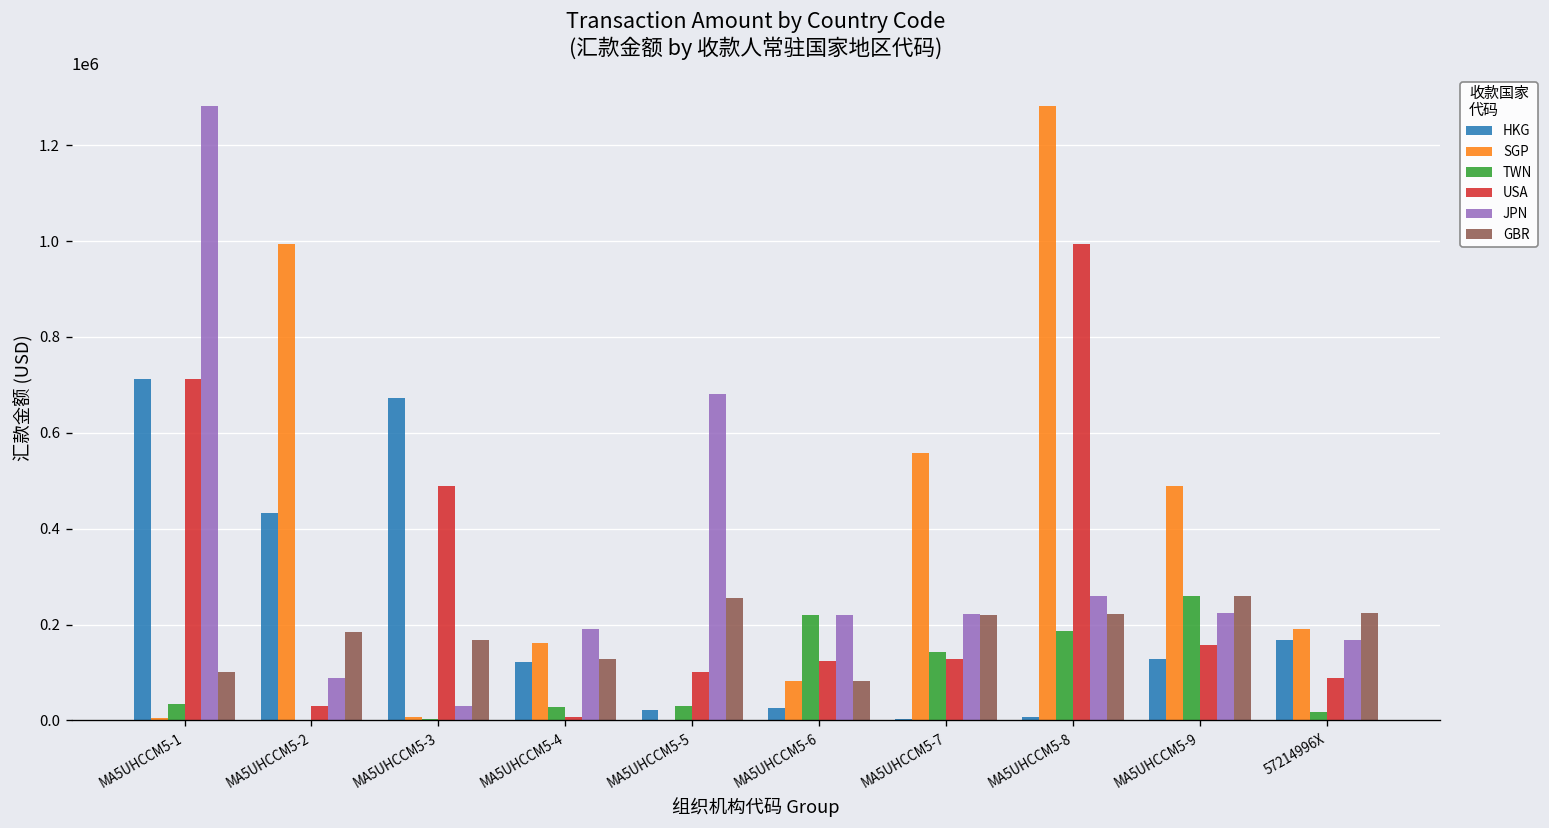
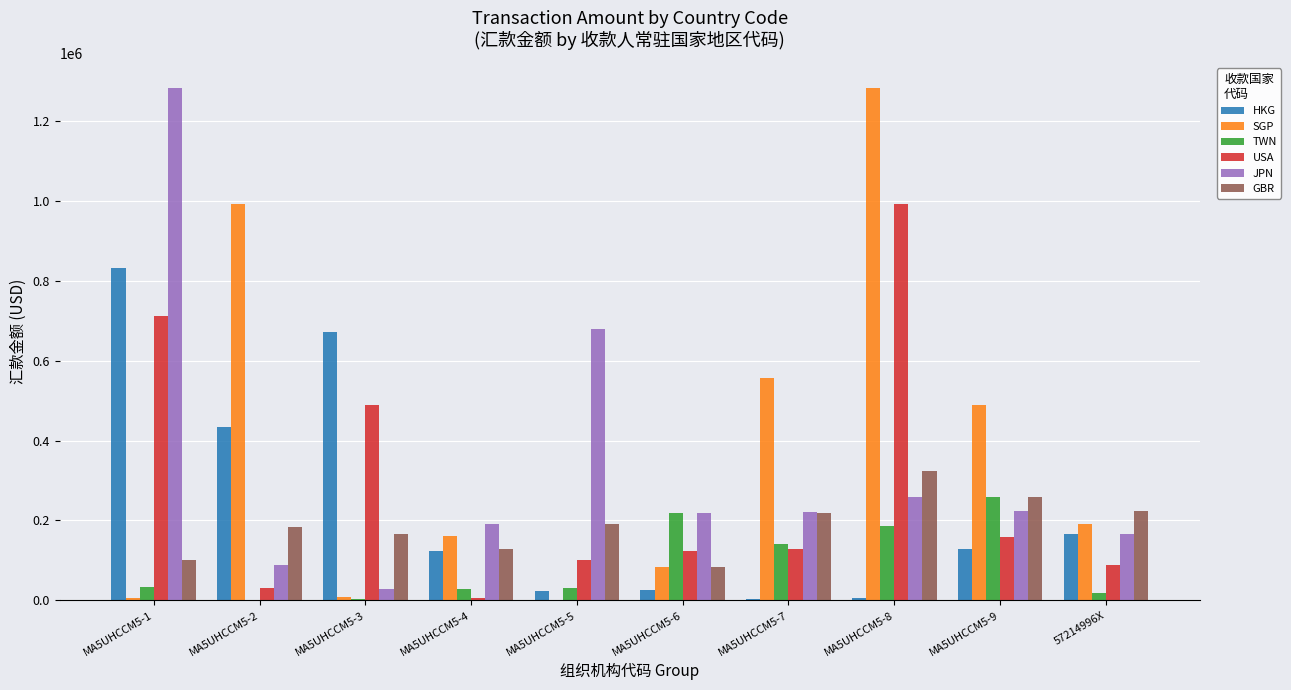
HKG, MA5UHCCM5-1: 710000 -> 830000
GBR, MA5UHCCM5-5: 260000 -> 190000
GBR, MA5UHCCM5-8: 220000 -> 320000
